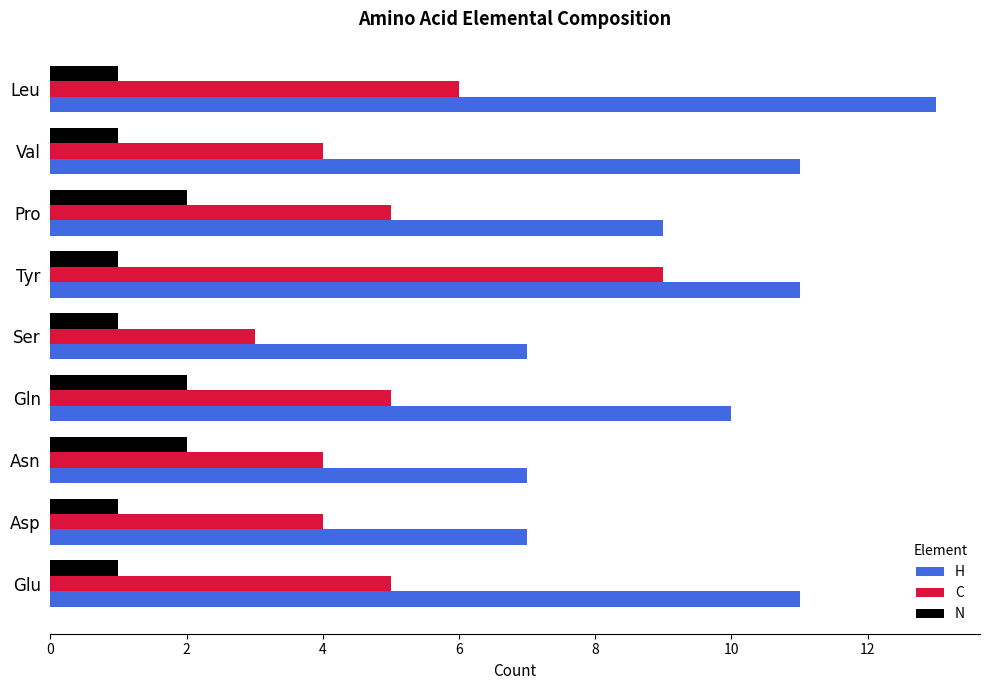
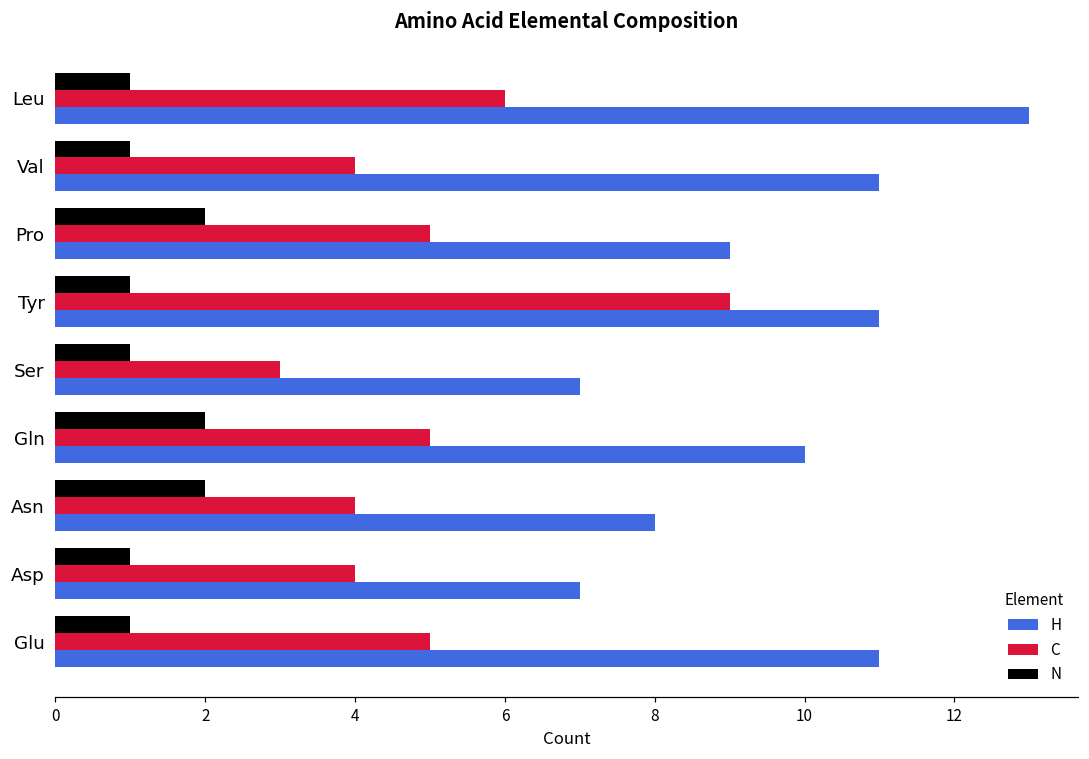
H, Asn: 7 -> 8
